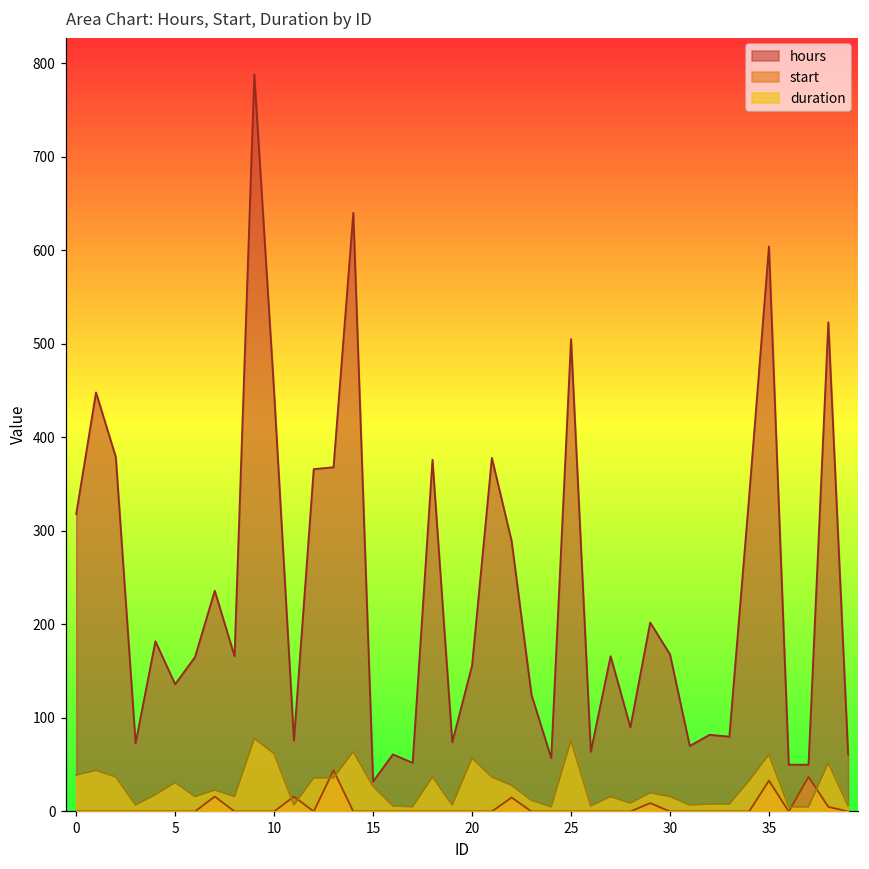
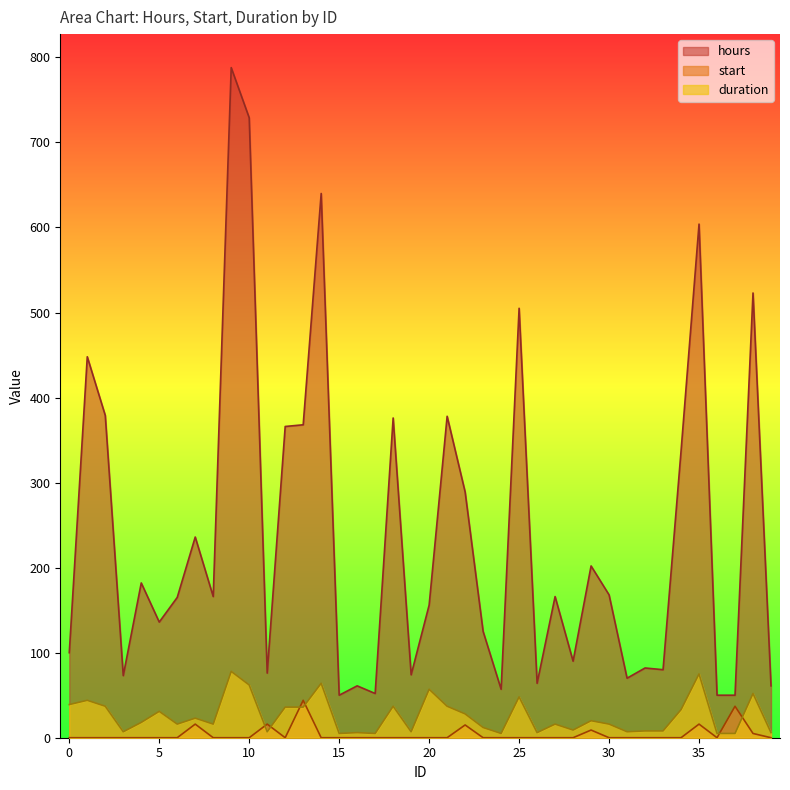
hours, 0: 320 -> 100
hours, 10: 450 -> 730
hours, 15: 30 -> 50
duration, 15: 30 -> 10
duration, 25: 80 -> 50
start, 35: 30 -> 20
duration, 35: 60 -> 80
